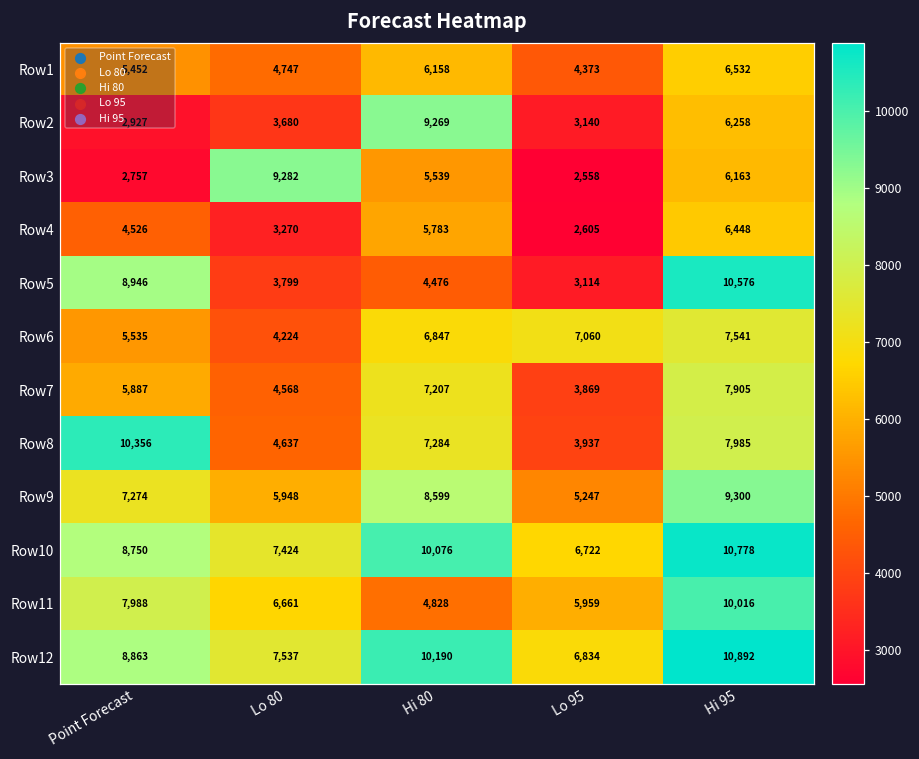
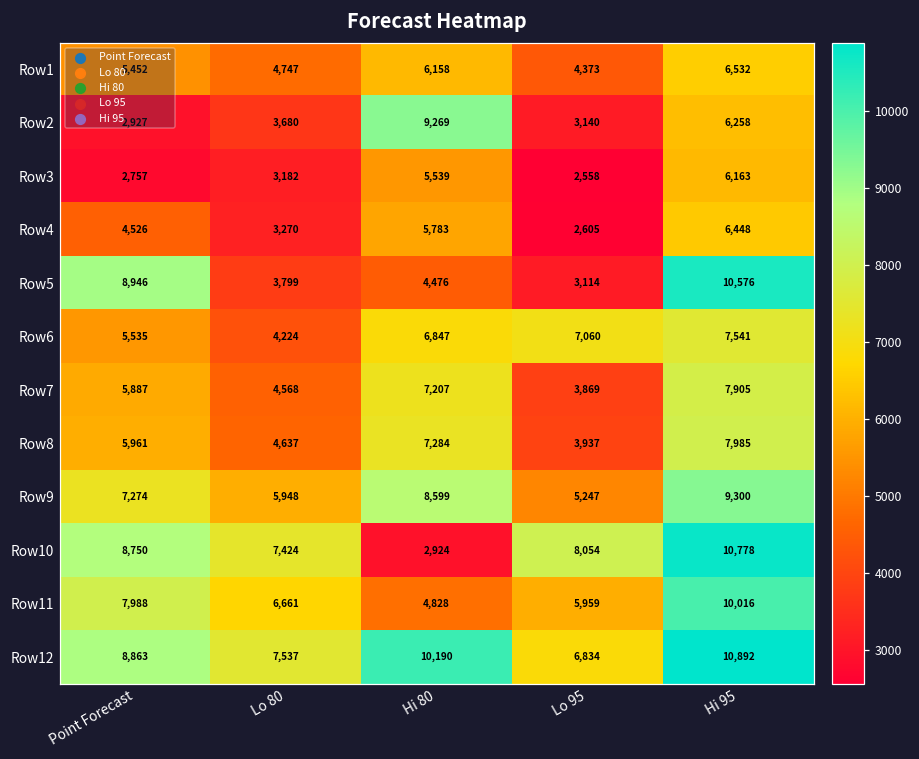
Row3, Lo 80: 9,282 -> 3,182
Row8, Point Forecast: 10,356 -> 5,961
Row10, Hi 80: 10,076 -> 2,924
Row10, Lo 95: 6,722 -> 8,054
